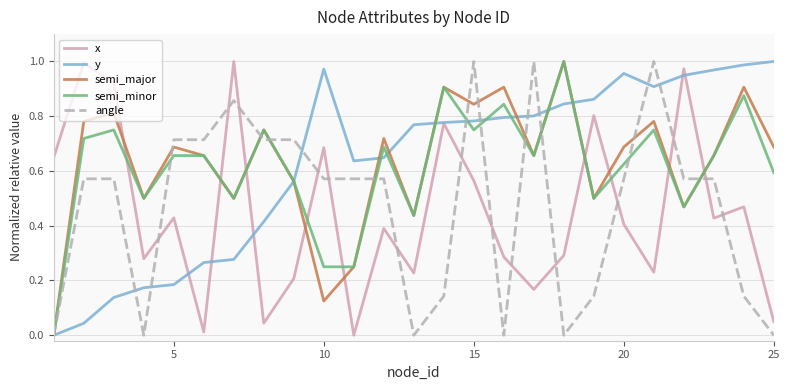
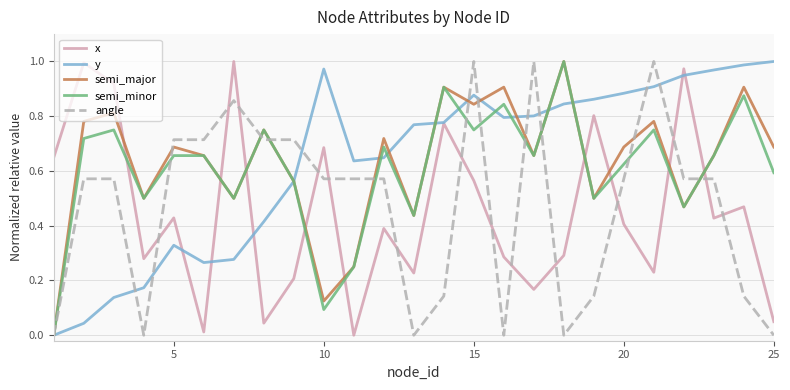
y, 5: 0.19 -> 0.33
semi_minor, 10: 0.25 -> 0.09
y, 15: 0.78 -> 0.88
y, 20: 0.96 -> 0.88
